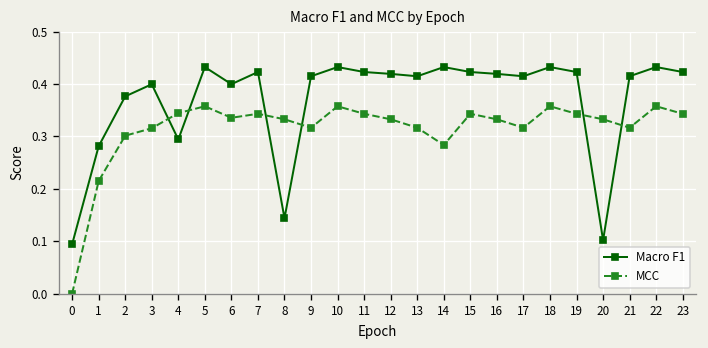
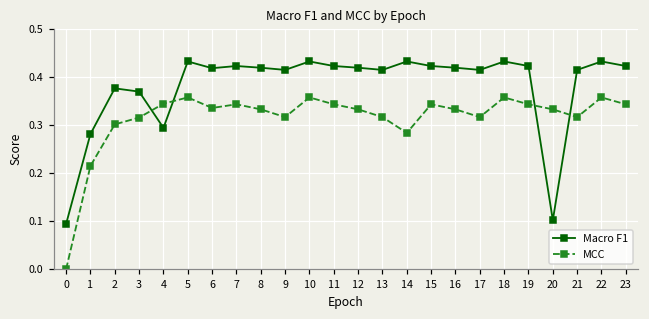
Macro F1, 3: 0.40 -> 0.37
Macro F1, 6: 0.40 -> 0.42
Macro F1, 8: 0.14 -> 0.42
